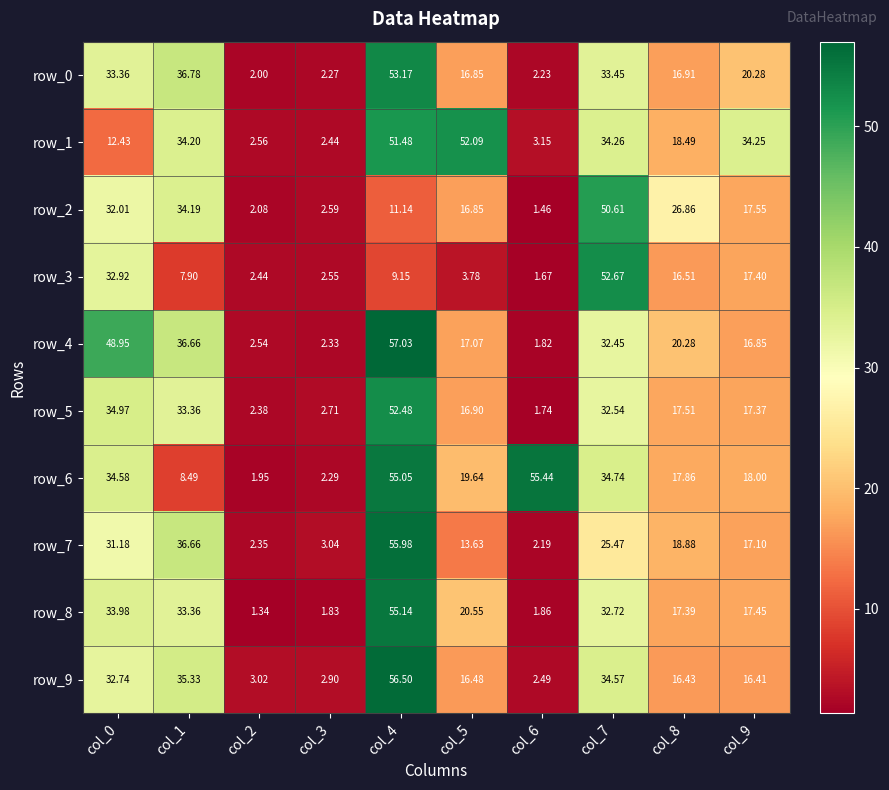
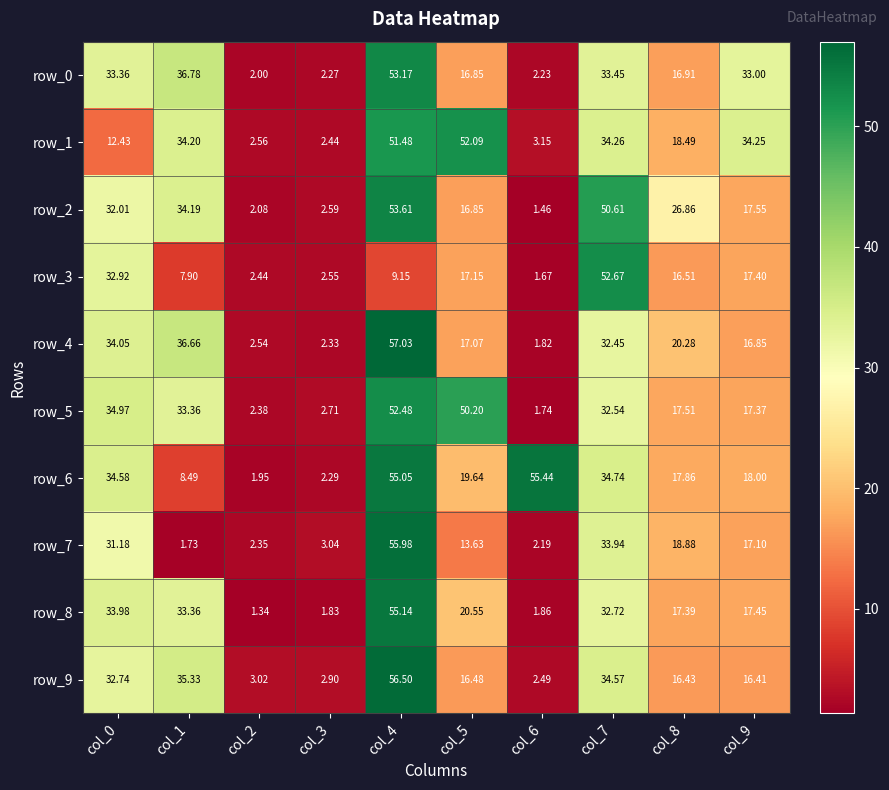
row_0, col_9: 20.28 -> 33.00
row_2, col_4: 11.14 -> 53.61
row_3, col_5: 3.78 -> 17.15
row_4, col_0: 48.95 -> 34.05
row_5, col_5: 16.90 -> 50.20
row_7, col_1: 36.66 -> 1.73
row_7, col_7: 25.47 -> 33.94
